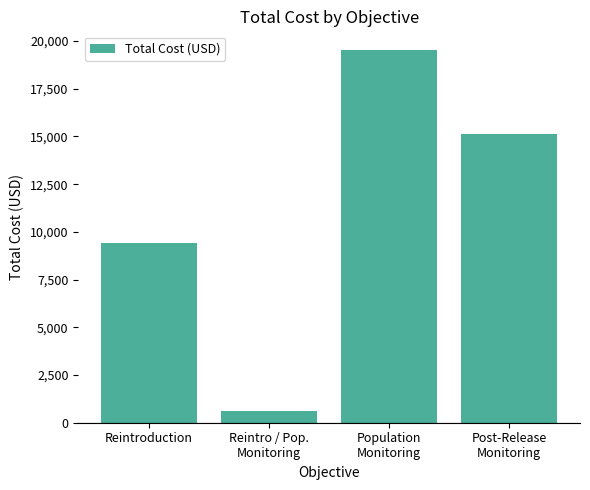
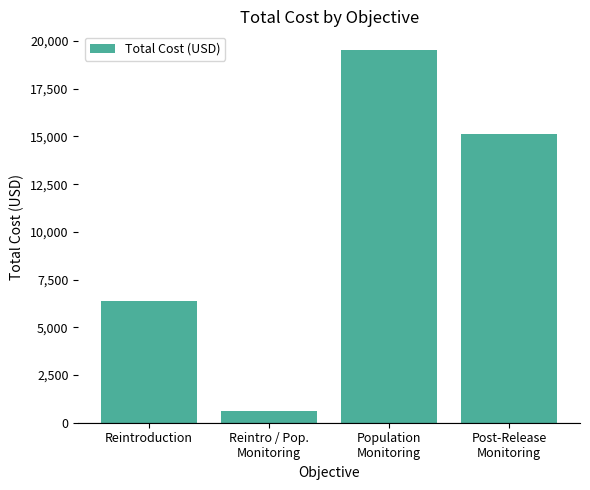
Reintroduction: 9,400 -> 6,400
